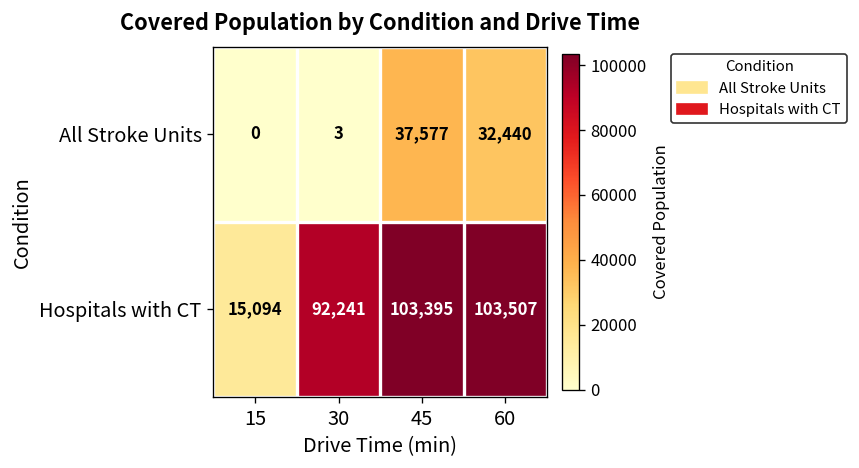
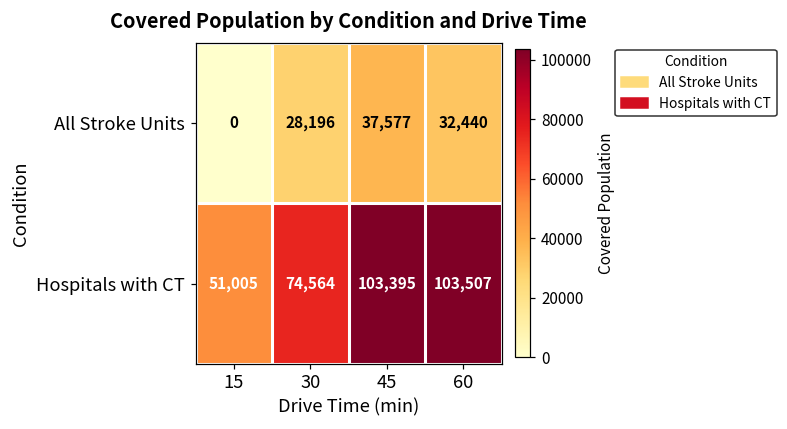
All Stroke Units, 30: 3 -> 28,196
Hospitals with CT, 15: 15,094 -> 51,005
Hospitals with CT, 30: 92,241 -> 74,564
